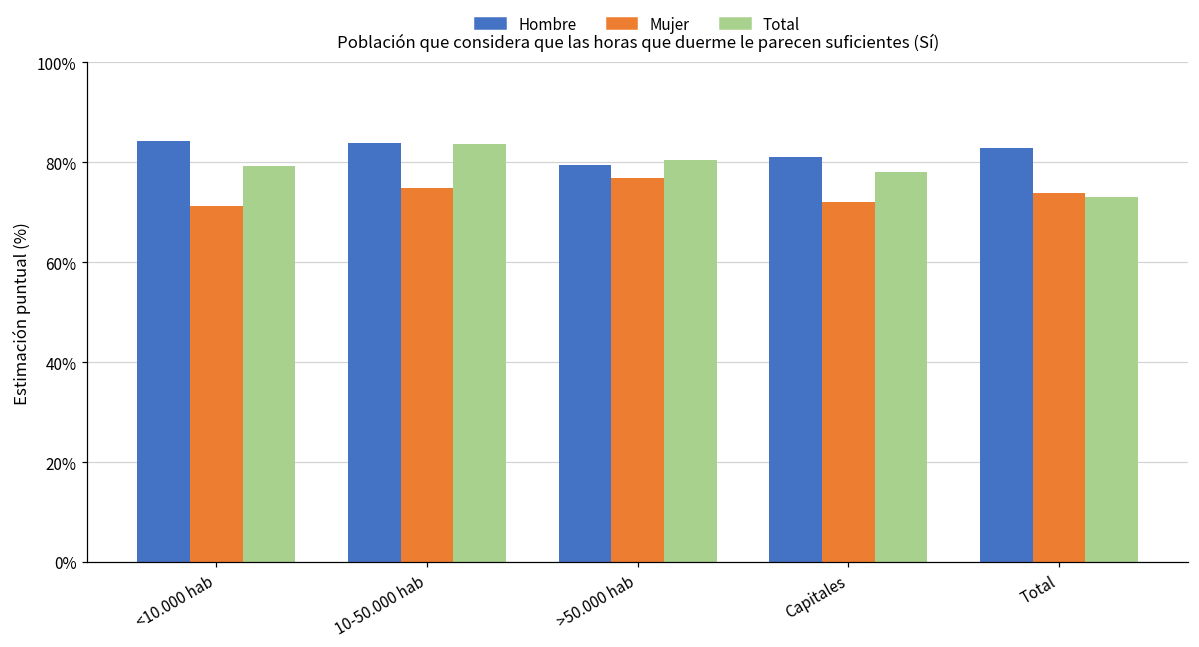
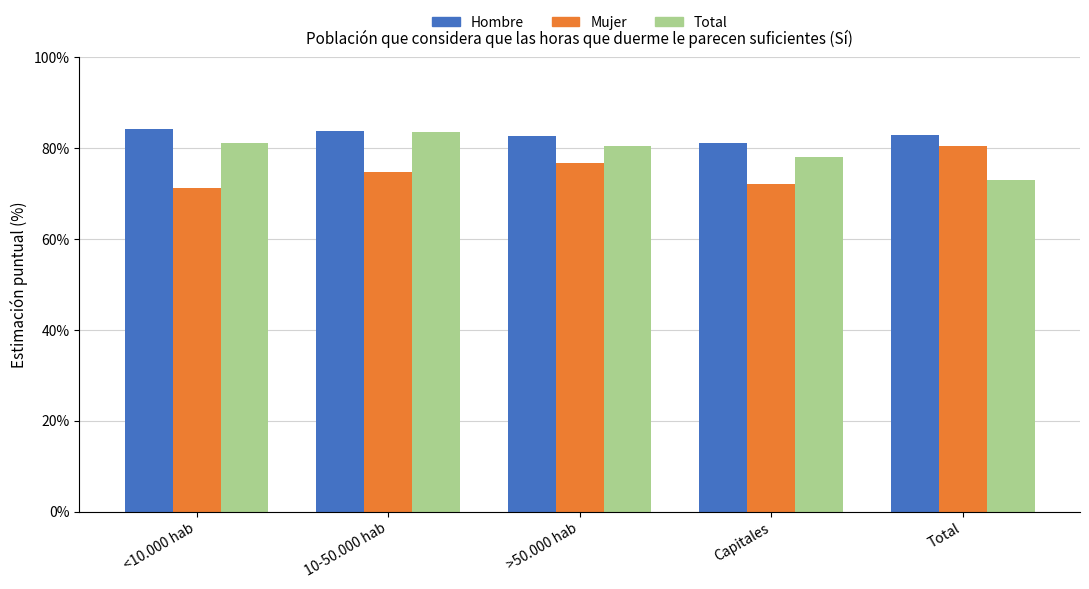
Total, <10.000 hab: 79% -> 81%
Hombre, >50.000 hab: 80% -> 83%
Mujer, Total: 74% -> 81%
